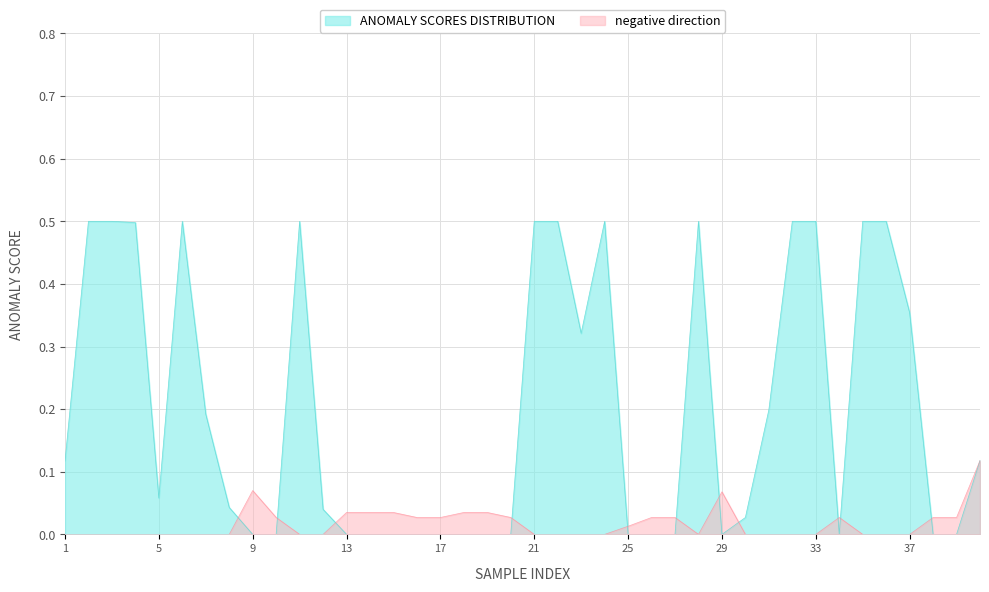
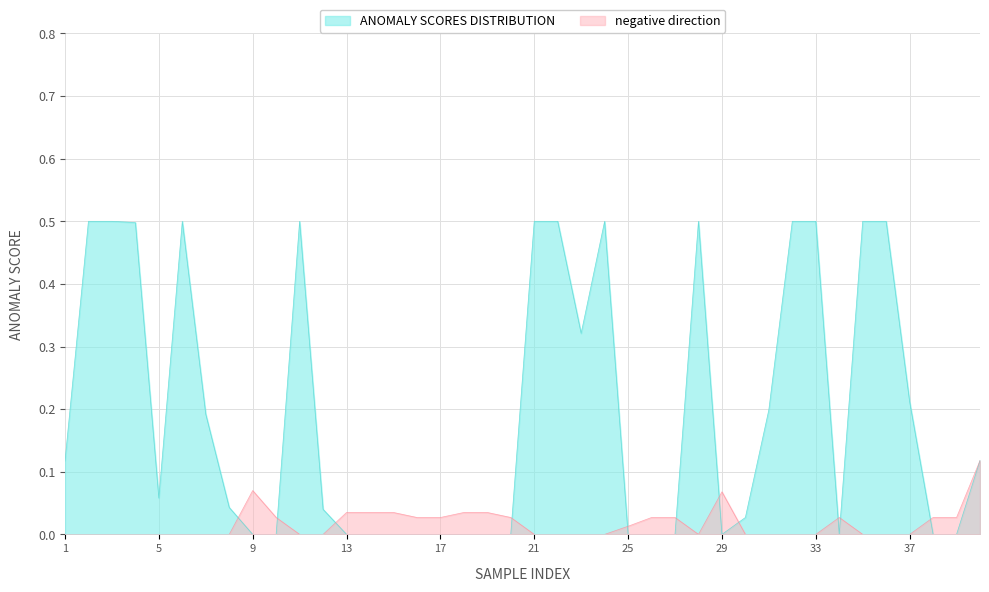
ANOMALY SCORES DISTRIBUTION, 37: 0.35 -> 0.21
